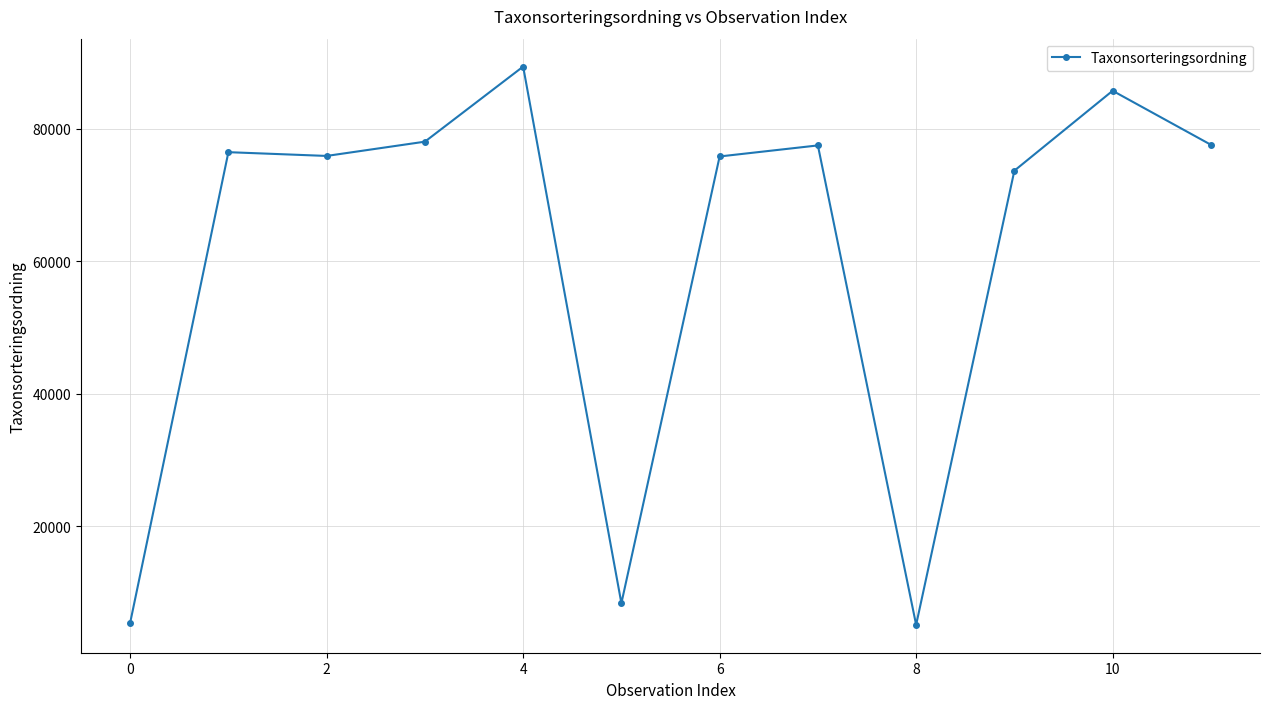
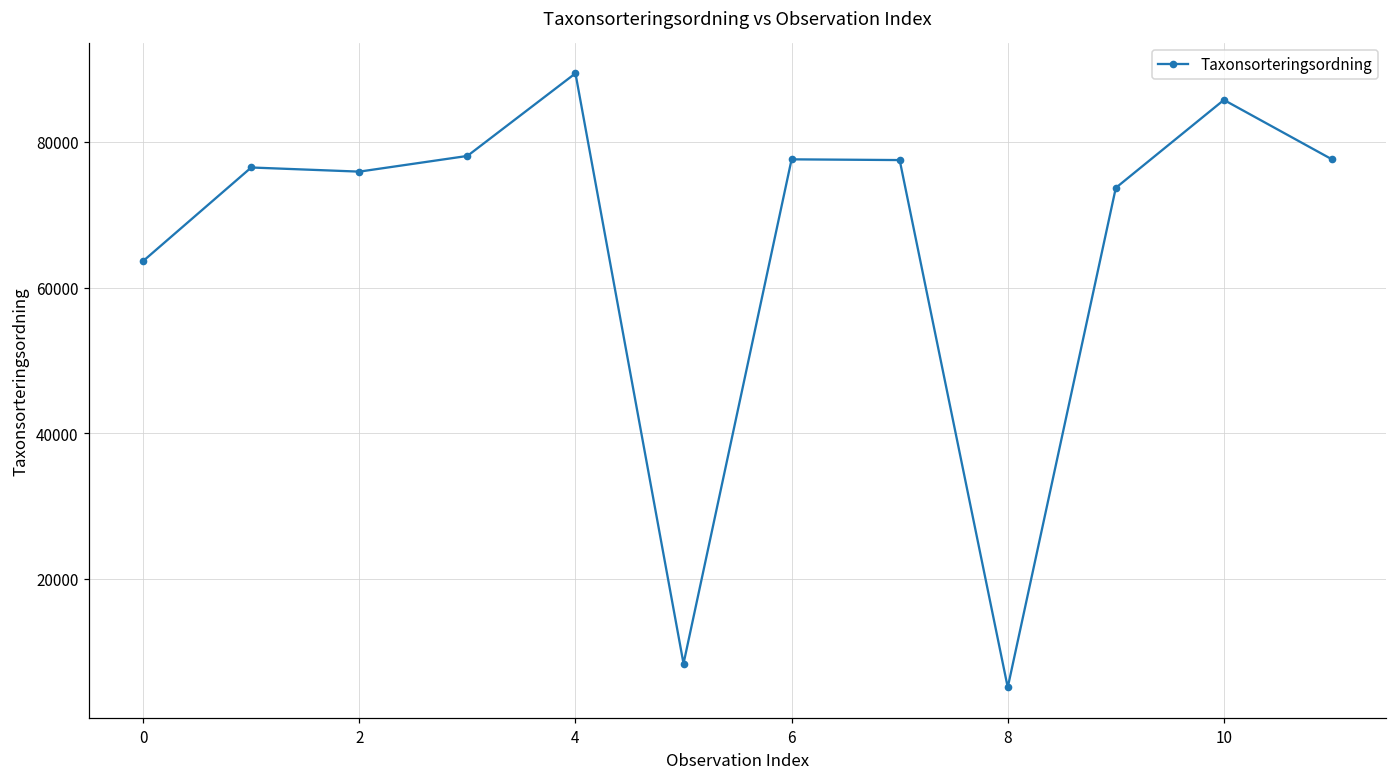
0: 5000 -> 64000
6: 76000 -> 78000
